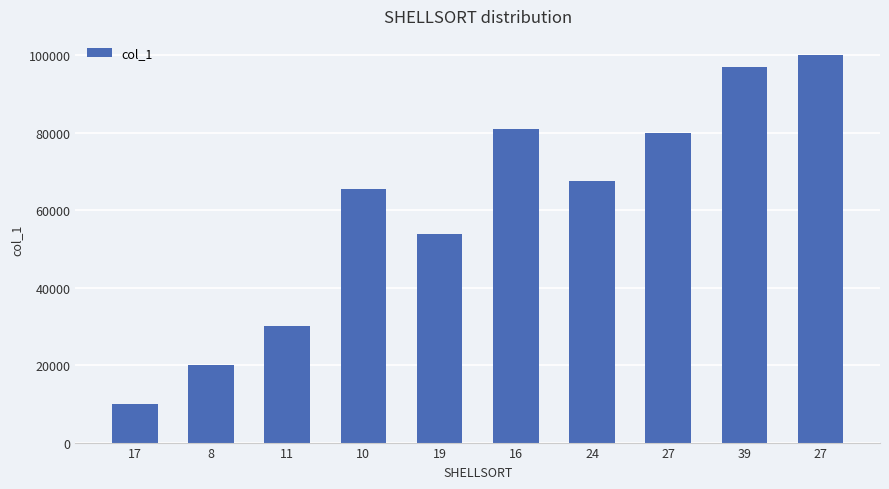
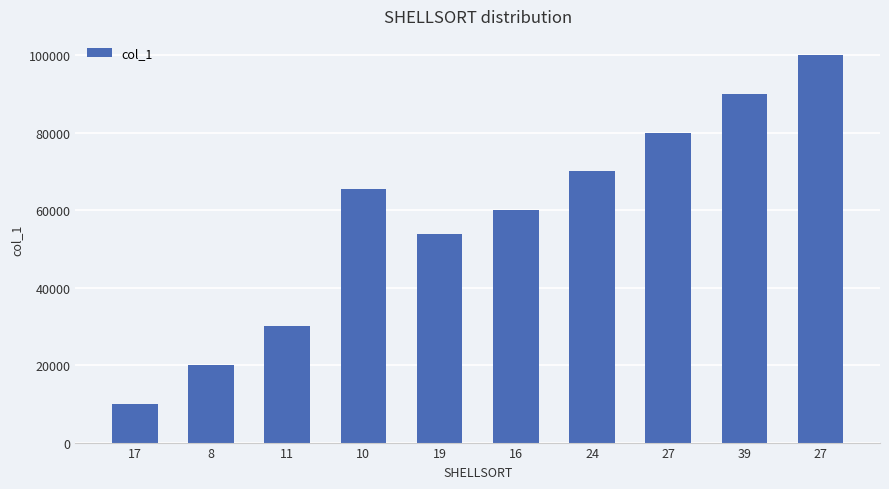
16: 81000 -> 60000
24: 67000 -> 70000
39: 97000 -> 90000
